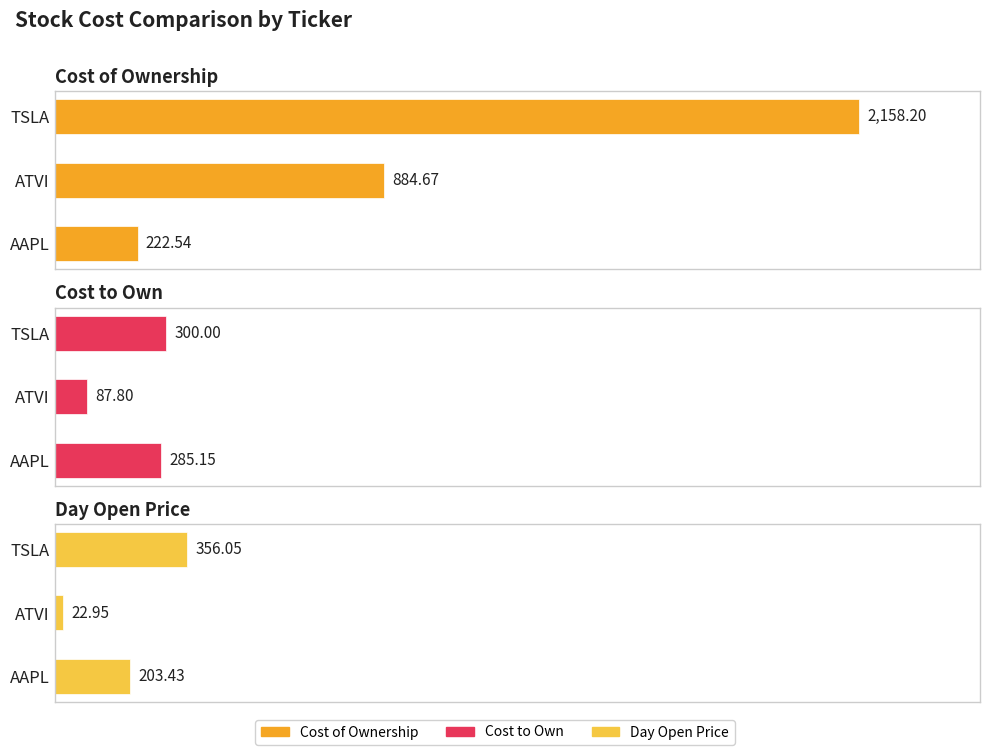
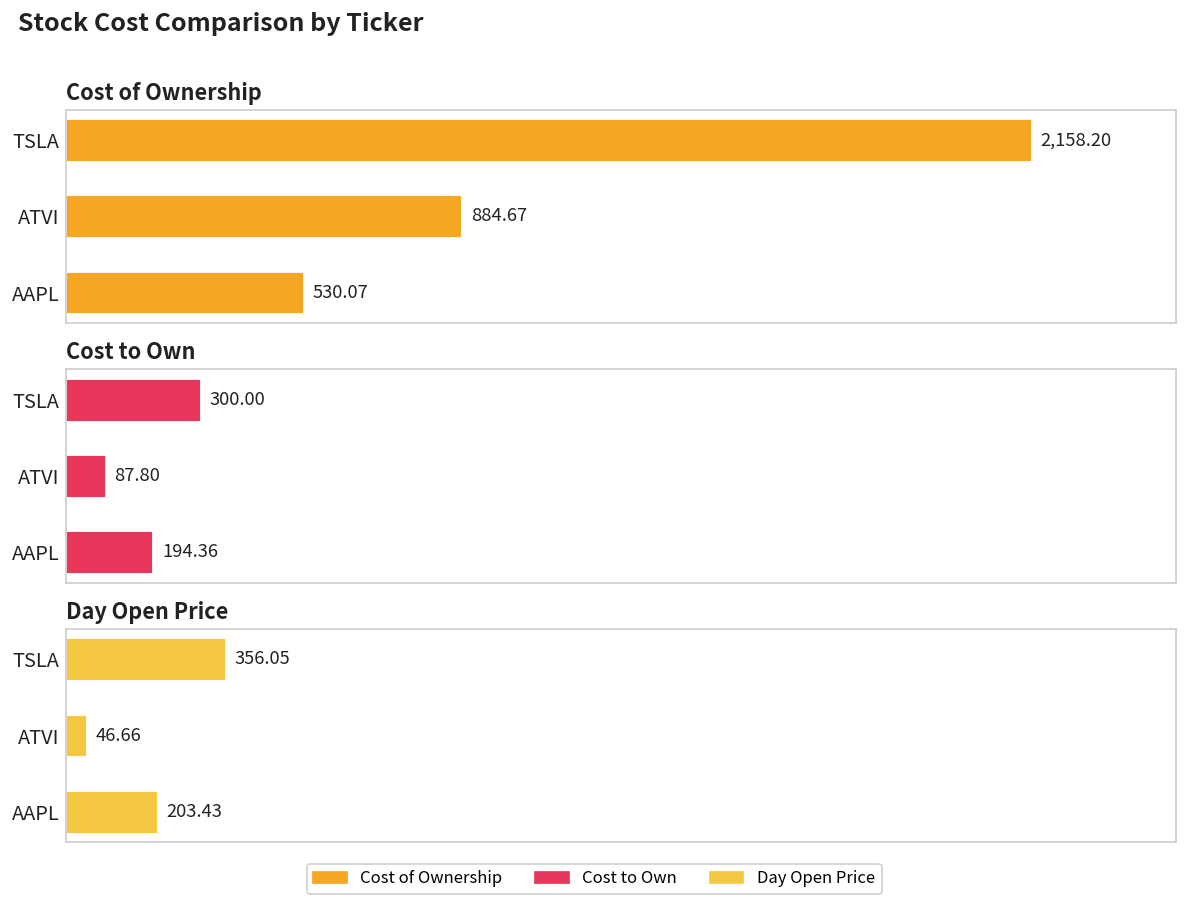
Cost of Ownership, AAPL: 222.54 -> 530.07
Cost to Own, AAPL: 285.15 -> 194.36
Day Open Price, ATVI: 22.95 -> 46.66
